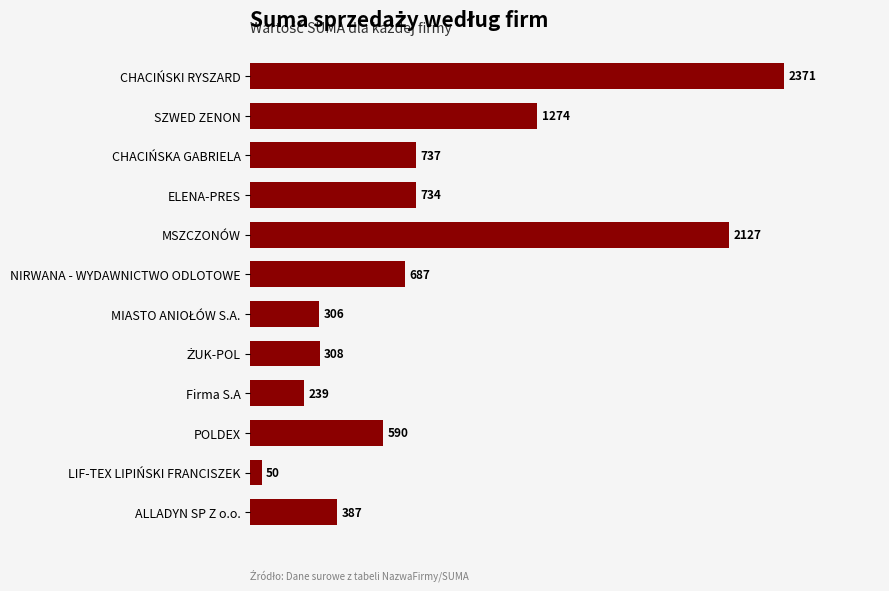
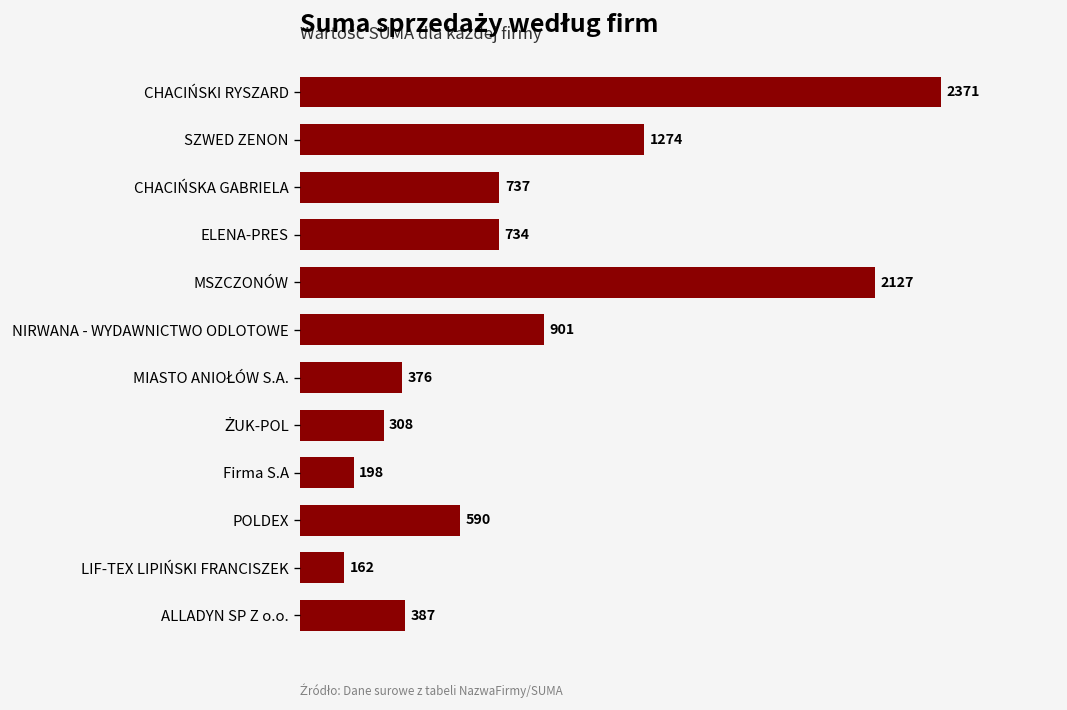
NIRWANA - WYDAWNICTWO ODLOTOWE: 687 -> 901
MIASTO ANIOŁÓW S.A.: 306 -> 376
Firma S.A: 239 -> 198
LIF-TEX LIPIŃSKI FRANCISZEK: 50 -> 162
